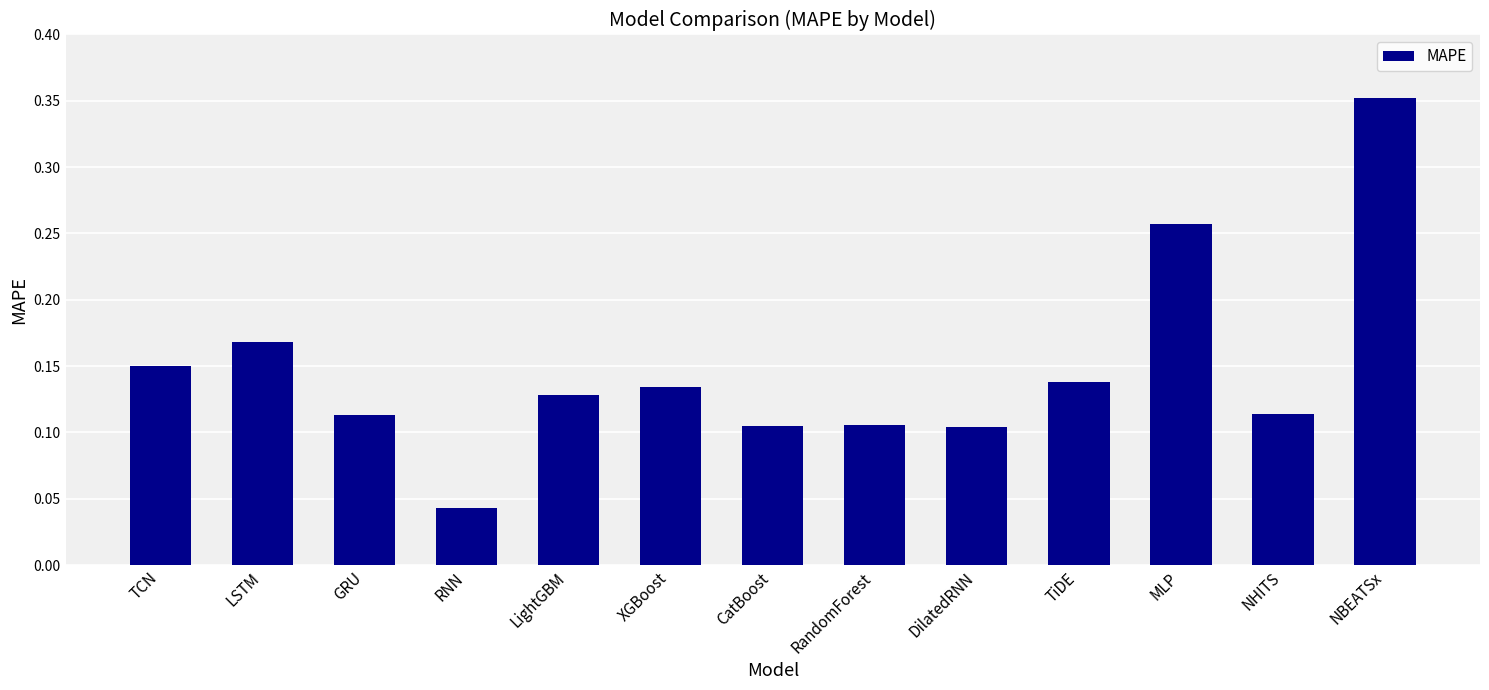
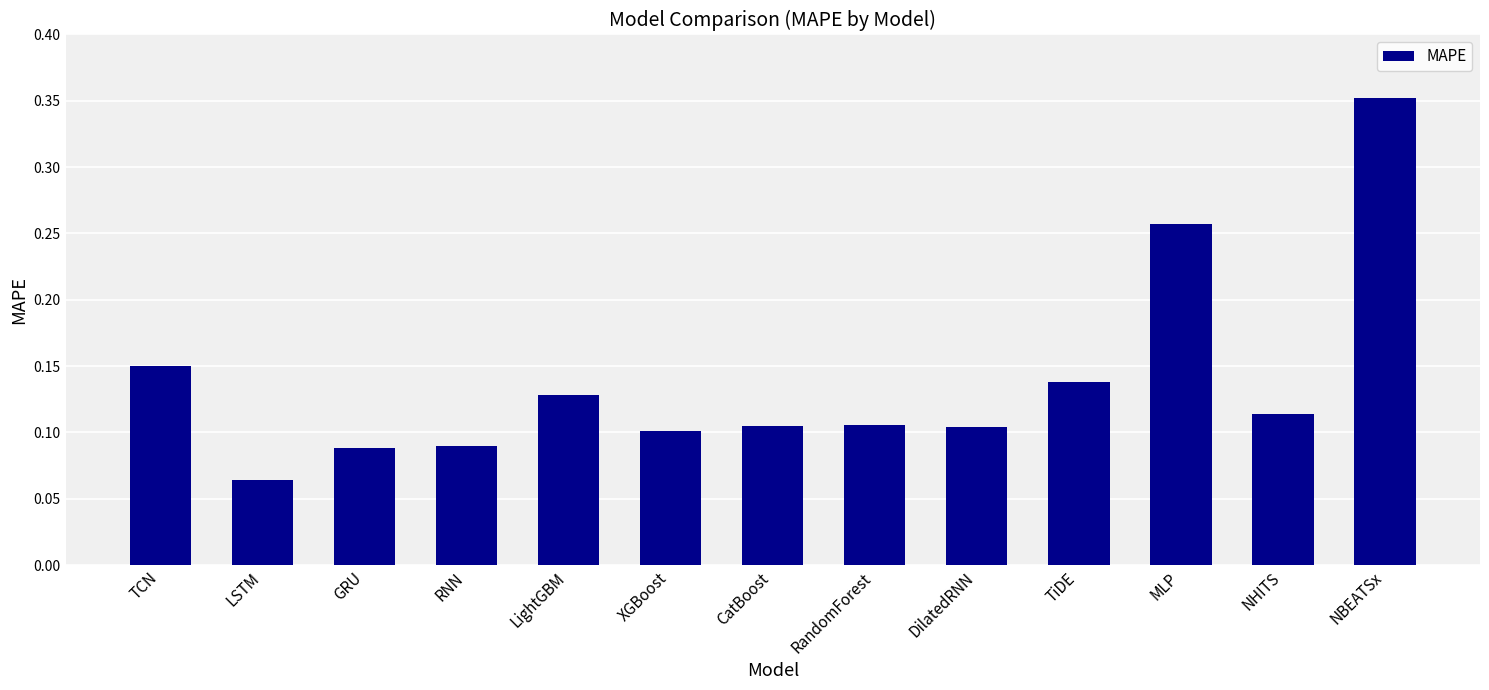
LSTM: 0.168 -> 0.064
GRU: 0.113 -> 0.088
RNN: 0.043 -> 0.090
XGBoost: 0.134 -> 0.101
